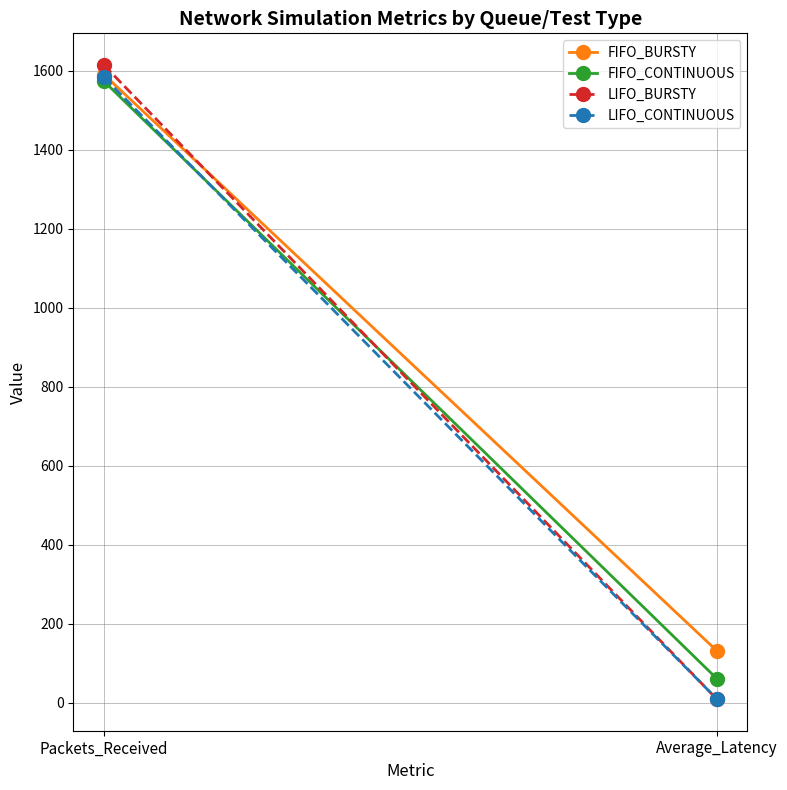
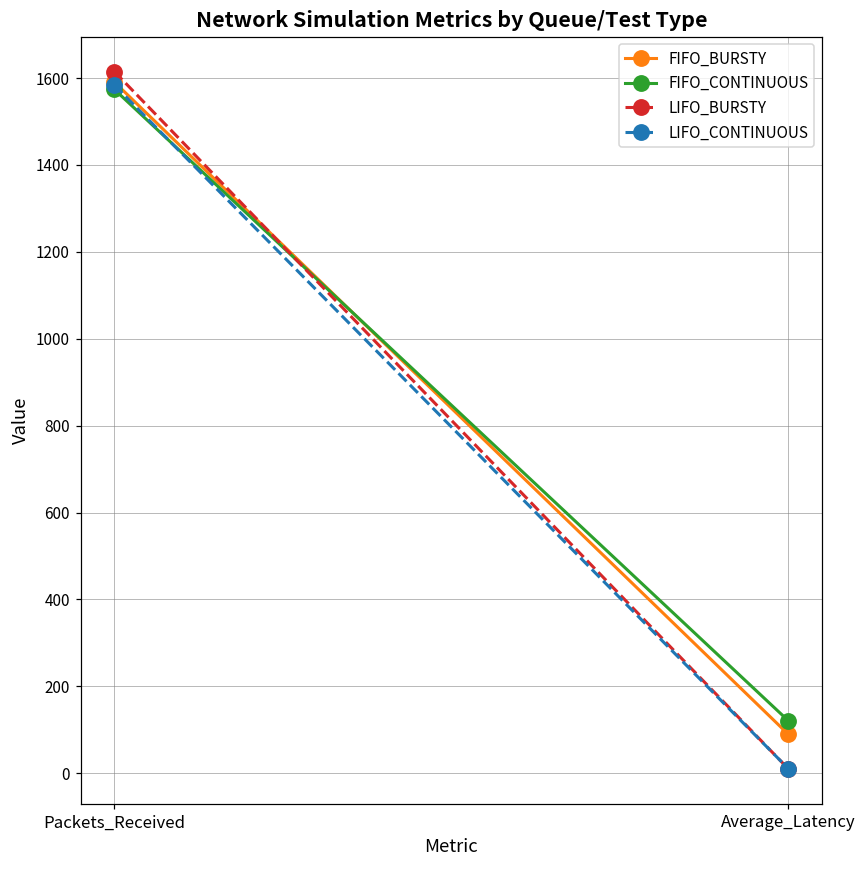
FIFO_BURSTY, Average_Latency: 130 -> 90
FIFO_CONTINUOUS, Average_Latency: 60 -> 120
